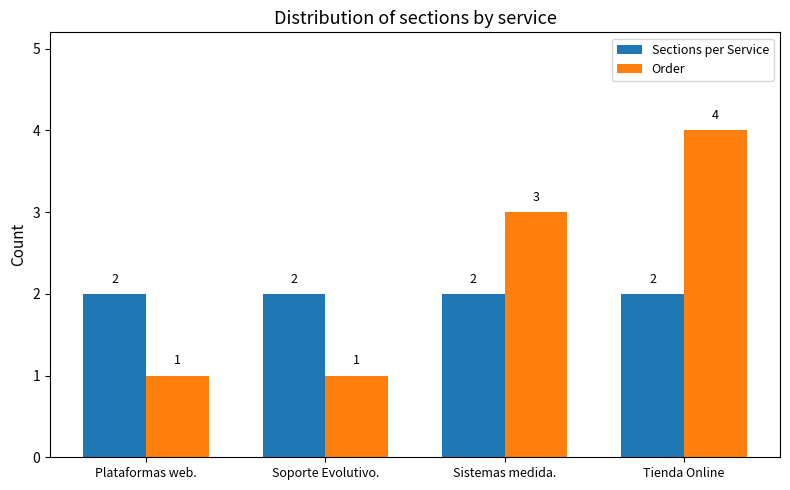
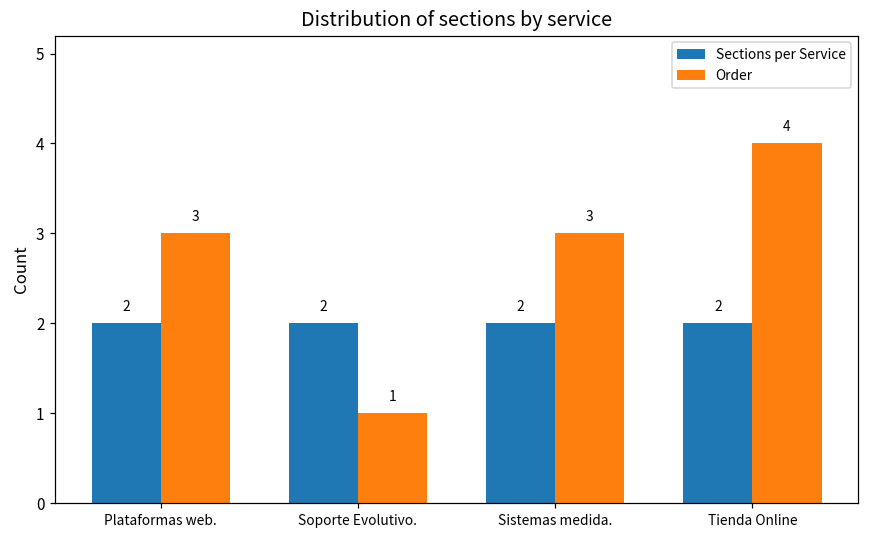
Order, Plataformas web.: 1 -> 3
